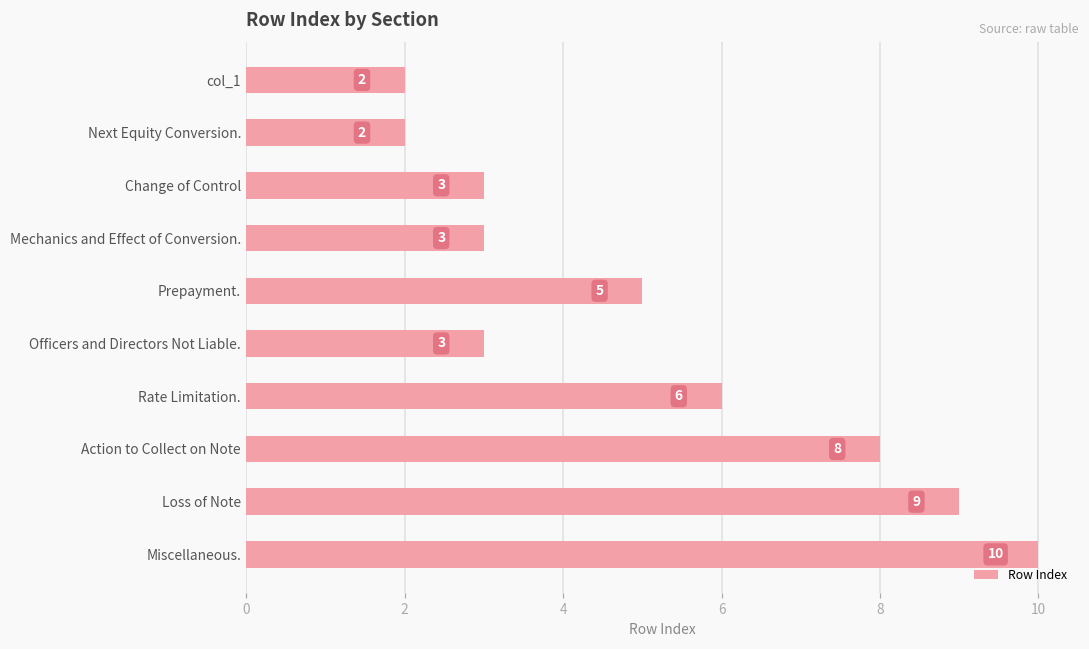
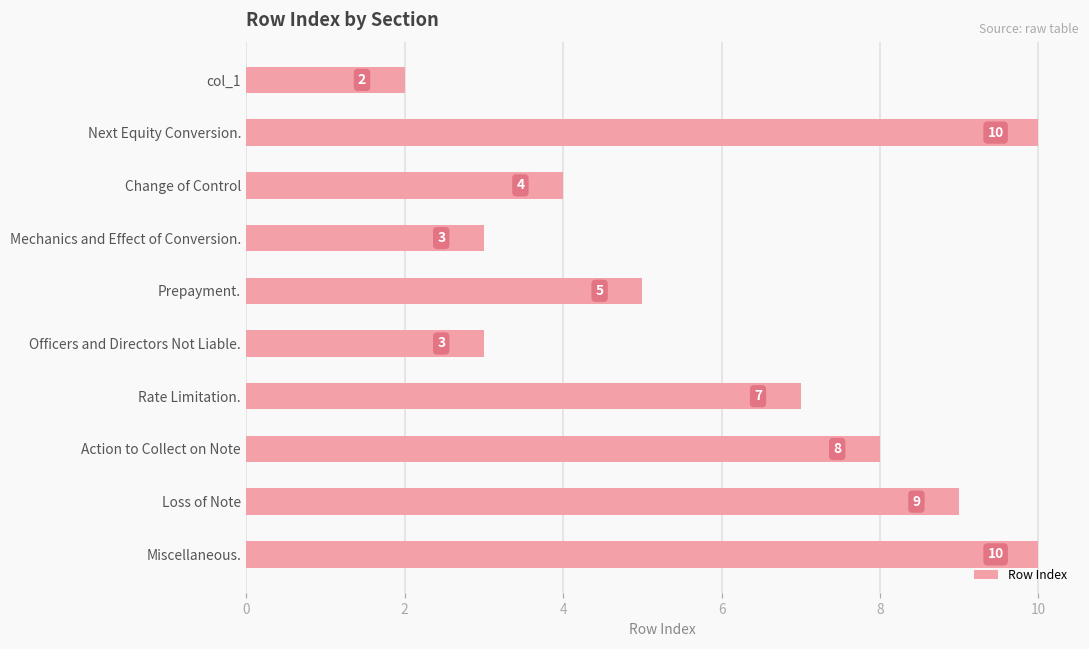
Next Equity Conversion.: 2 -> 10
Change of Control: 3 -> 4
Rate Limitation.: 6 -> 7
